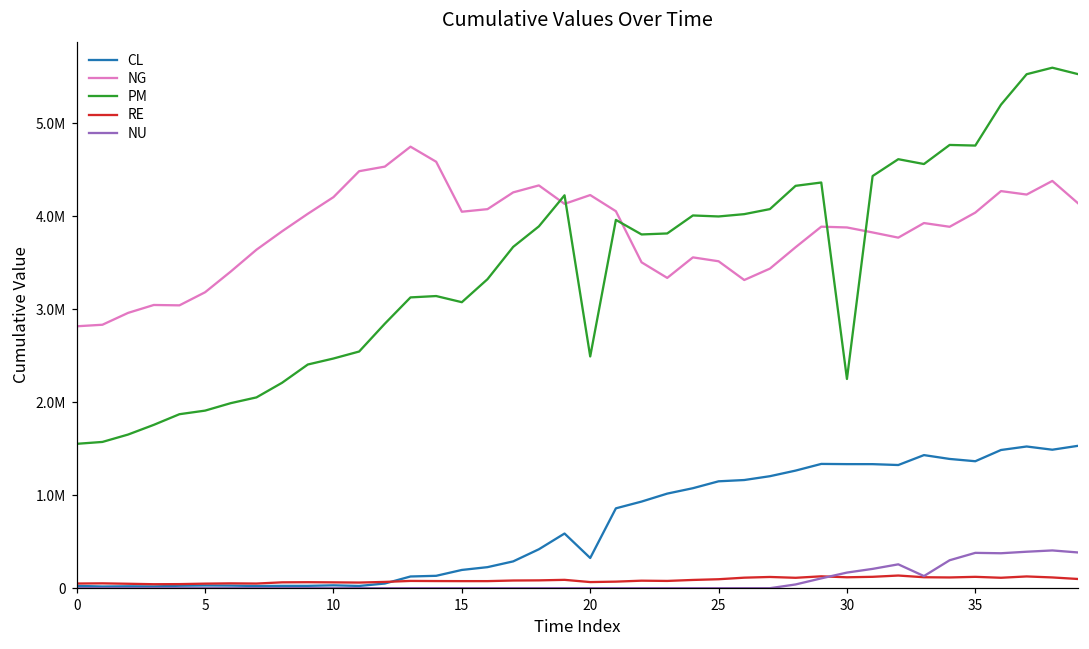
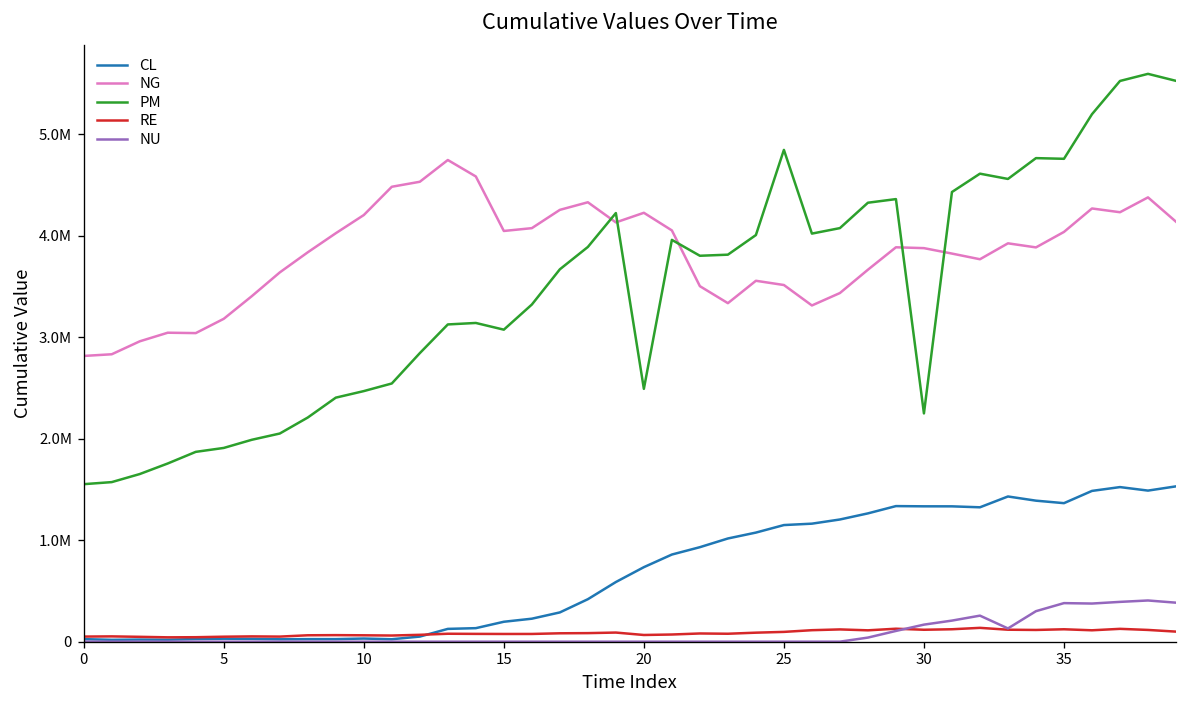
CL, 20: 300000 -> 700000
PM, 25: 4000000 -> 4800000
